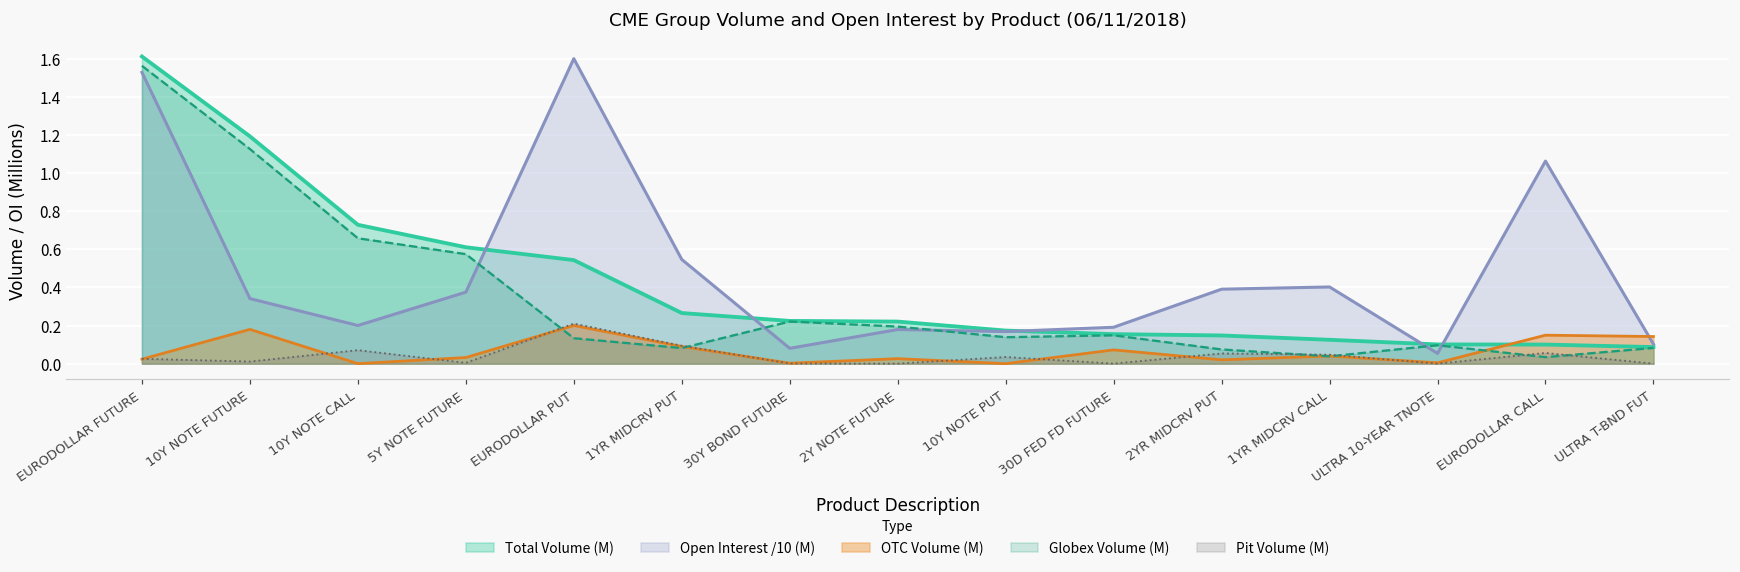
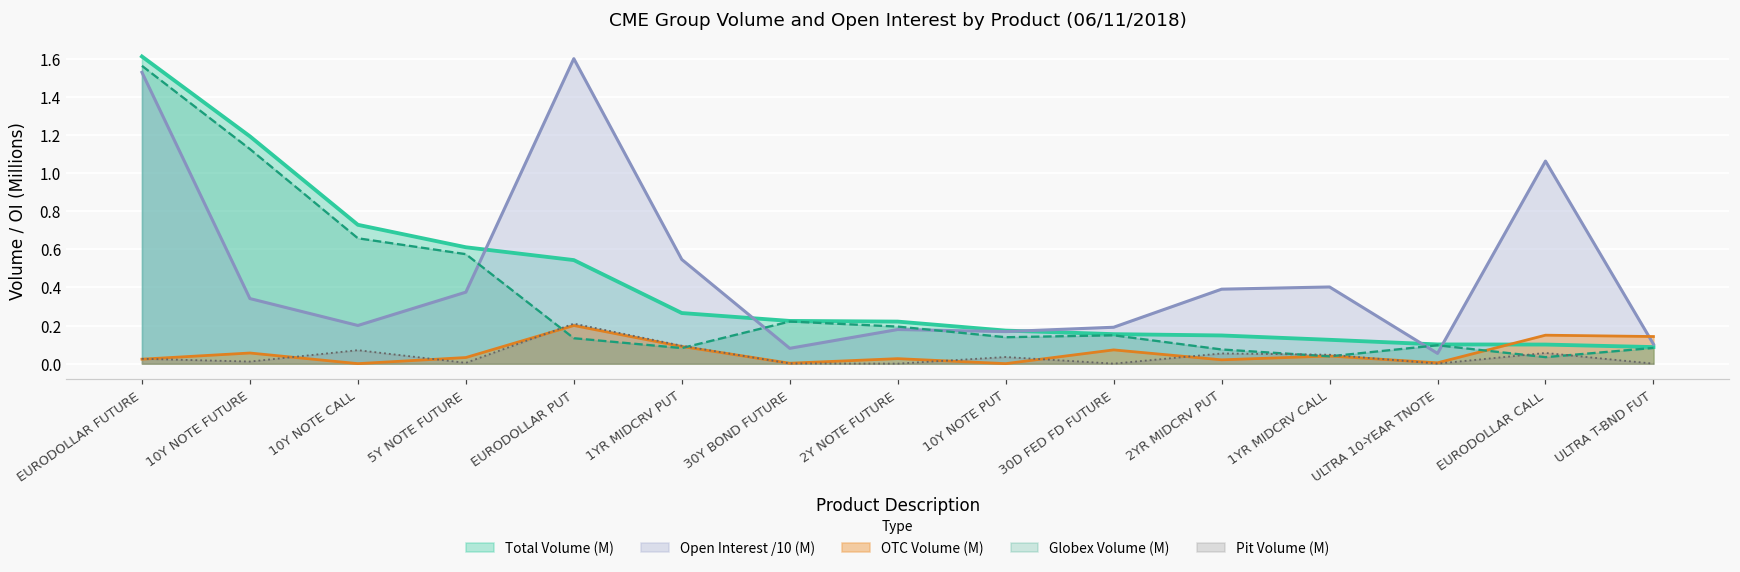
OTC Volume (M), 10Y NOTE FUTURE: 0.18 -> 0.06
